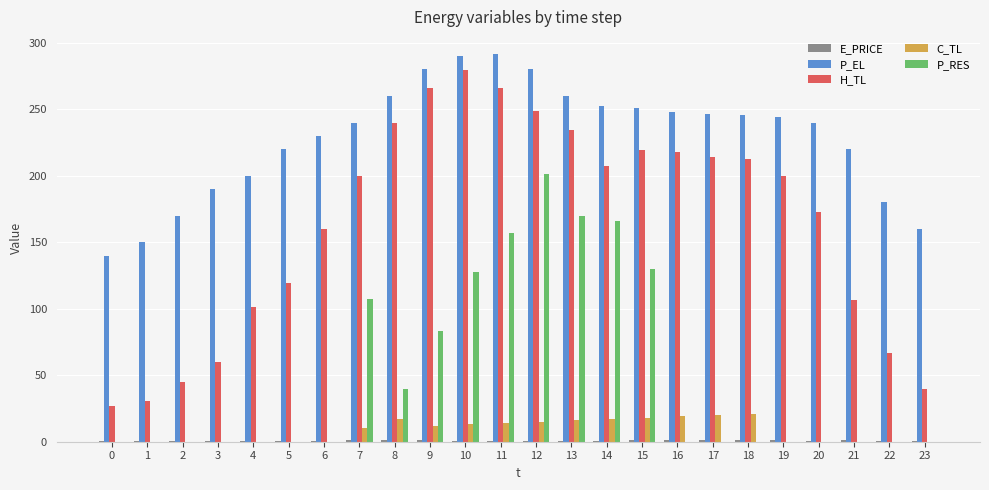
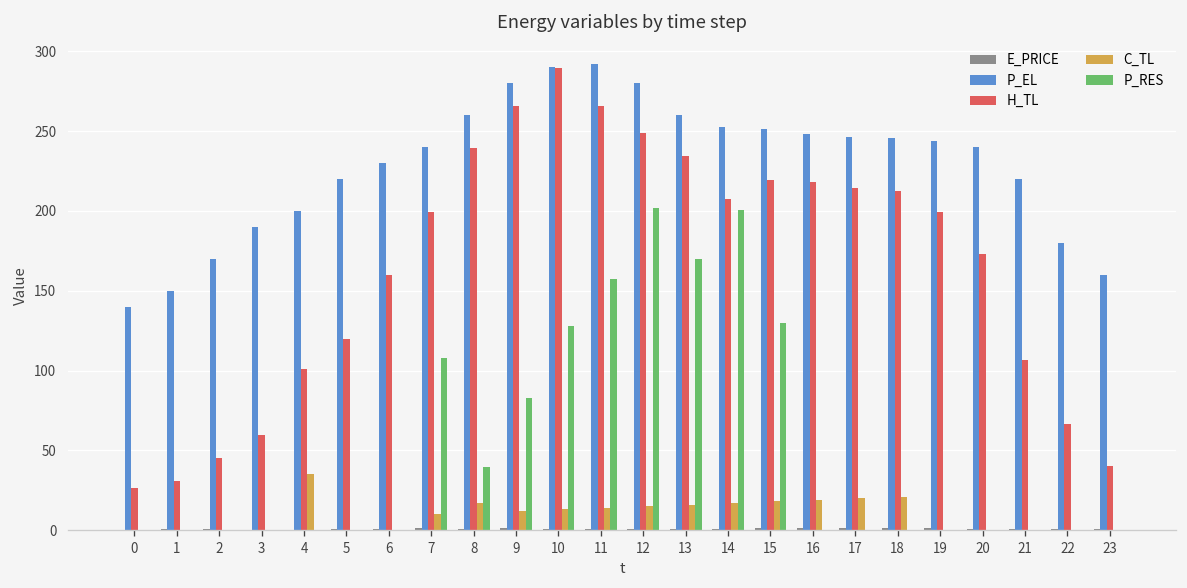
C_TL, 4: 0 -> 35
H_TL, 10: 279 -> 290
P_RES, 14: 166 -> 200
